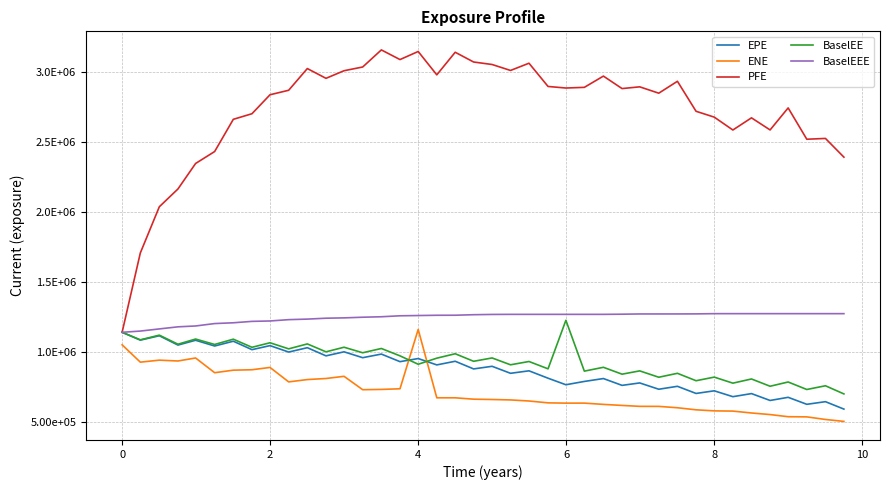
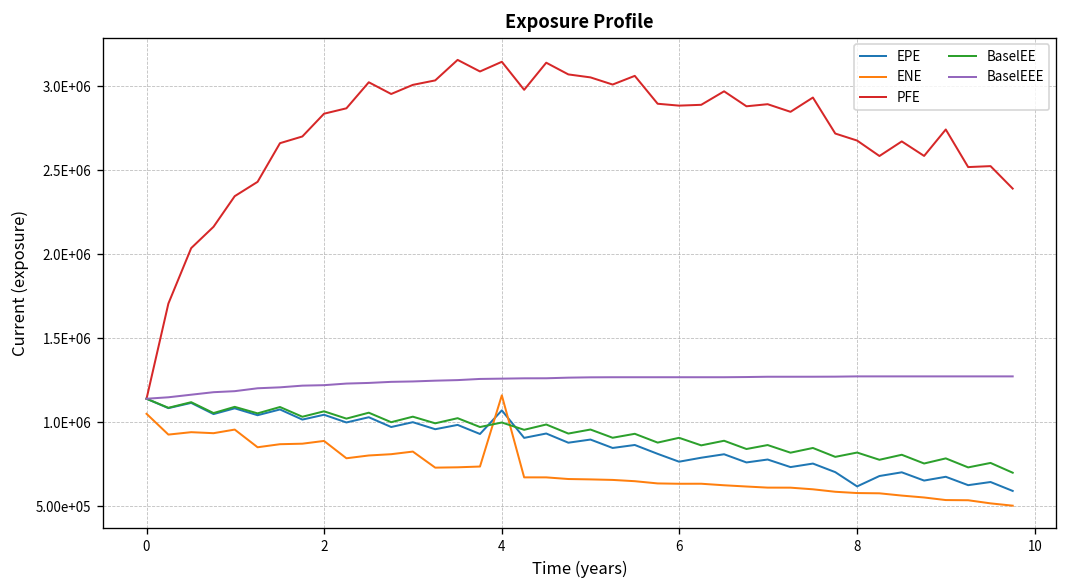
EPE, 4: 950000 -> 1070000
BaselEE, 4: 910000 -> 1000000
BaselEE, 6: 1230000 -> 910000
EPE, 8: 720000 -> 620000
